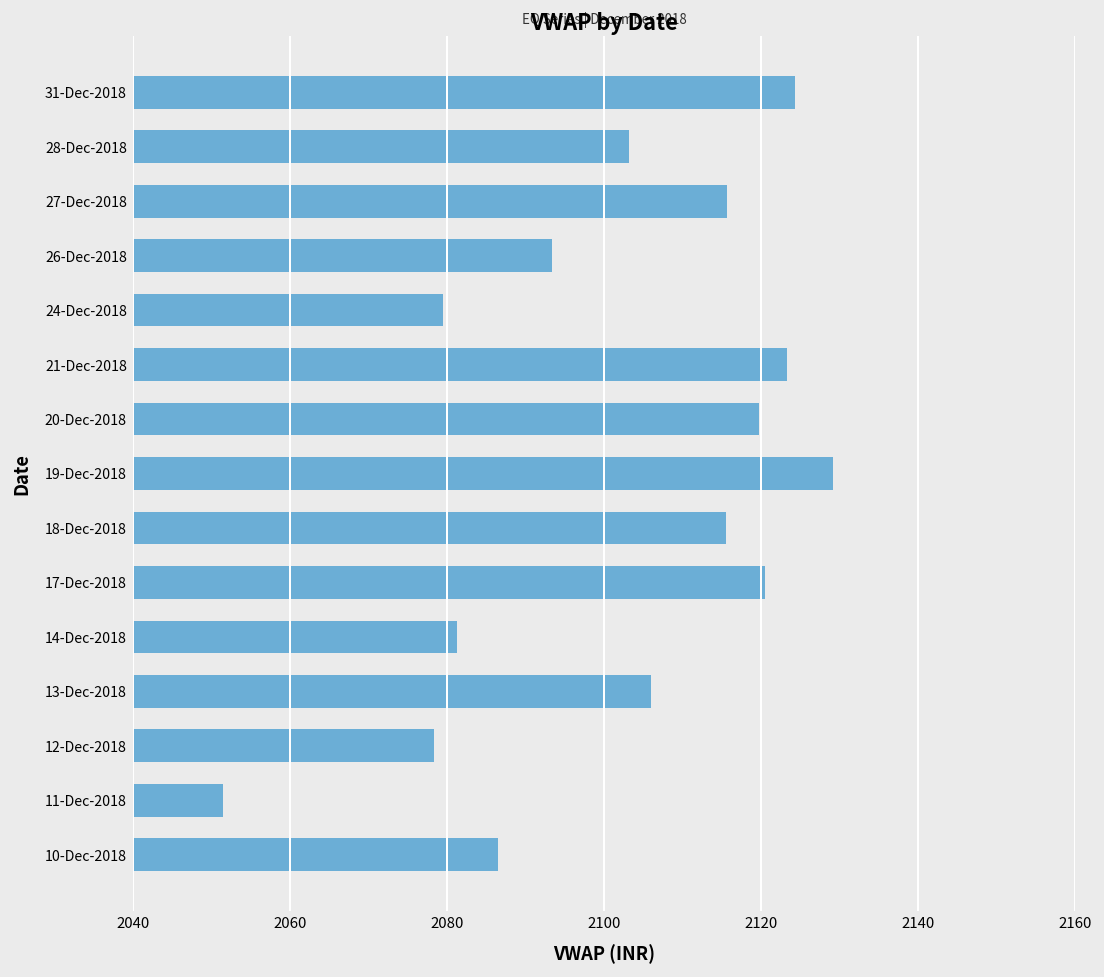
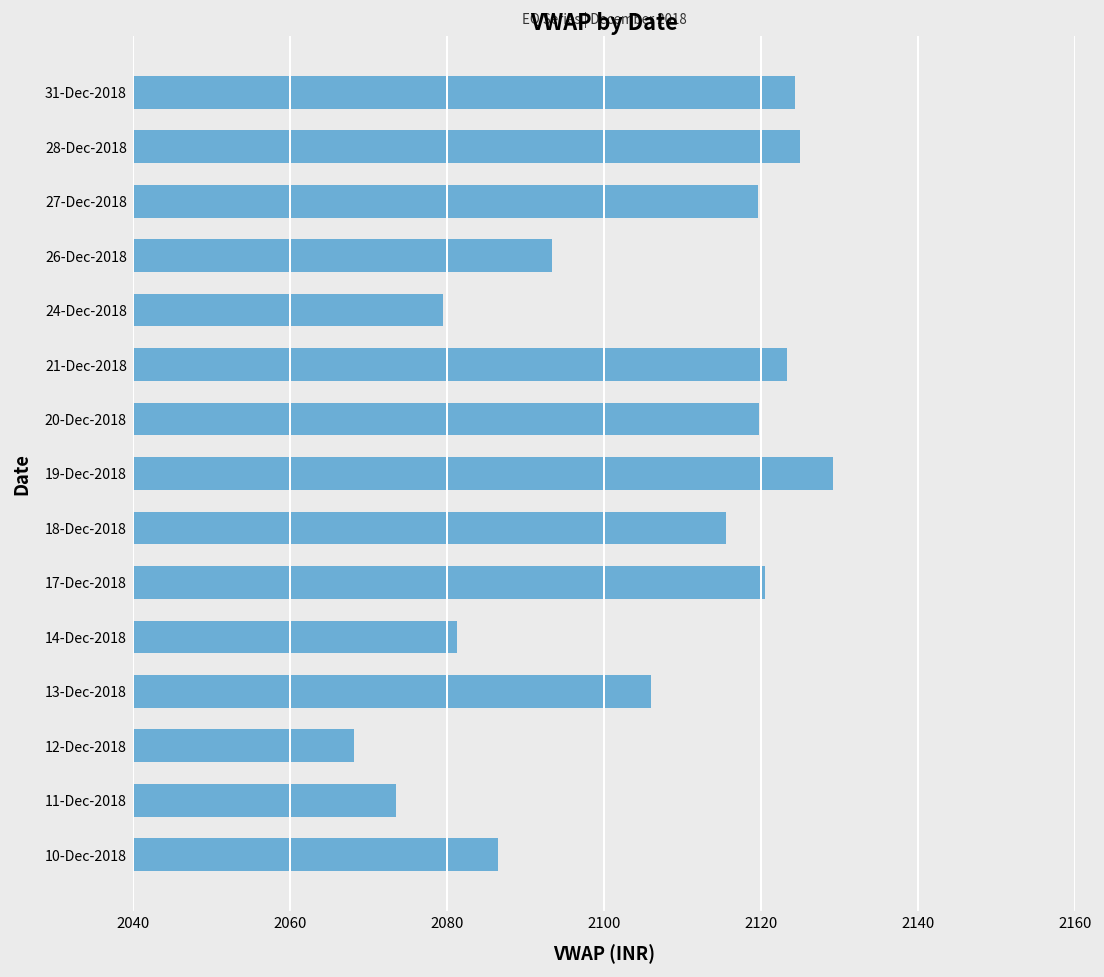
28-Dec-2018: 2103 -> 2125
27-Dec-2018: 2116 -> 2120
12-Dec-2018: 2078 -> 2068
11-Dec-2018: 2051 -> 2073
